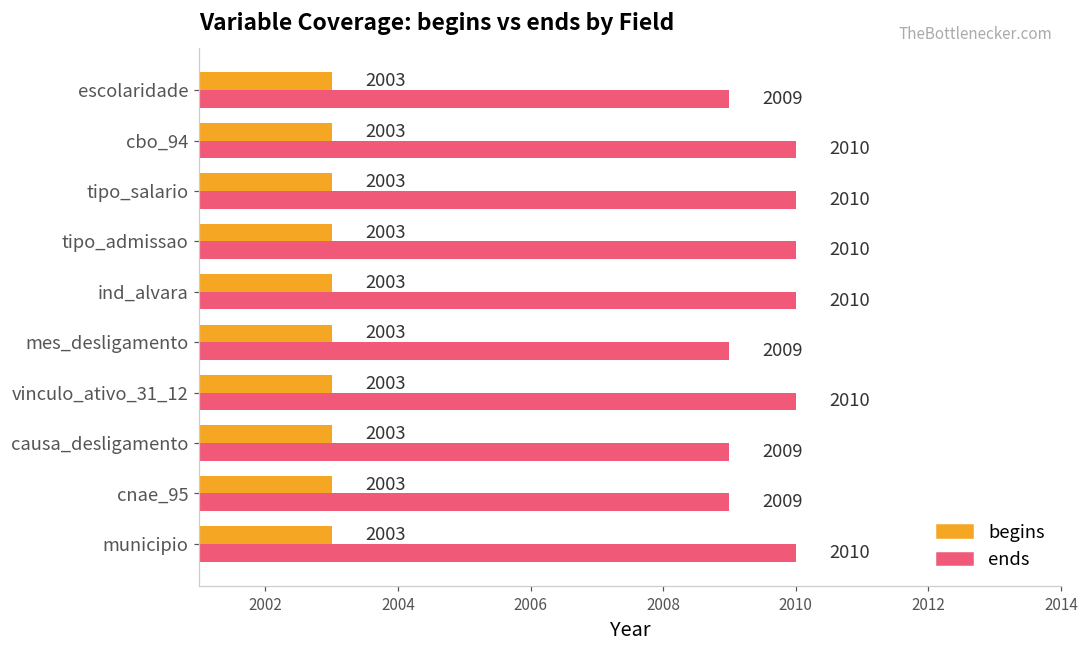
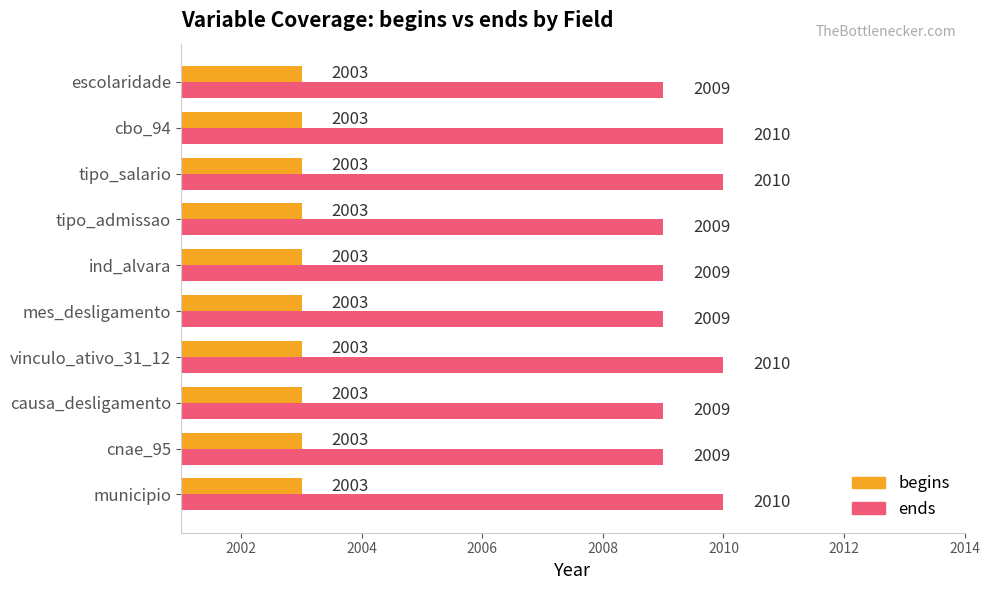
ends, tipo_admissao: 2010 -> 2009
ends, ind_alvara: 2010 -> 2009
